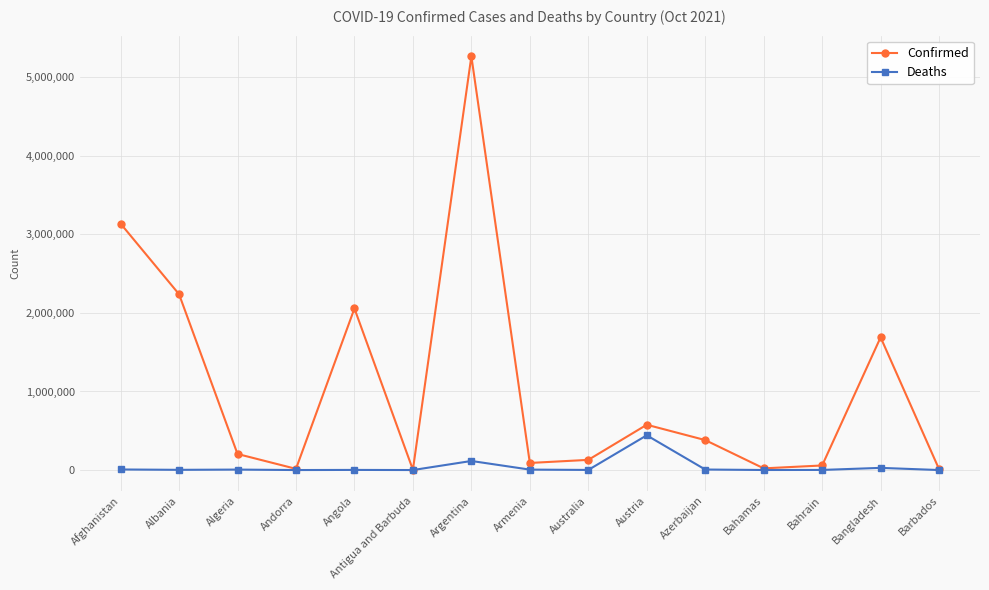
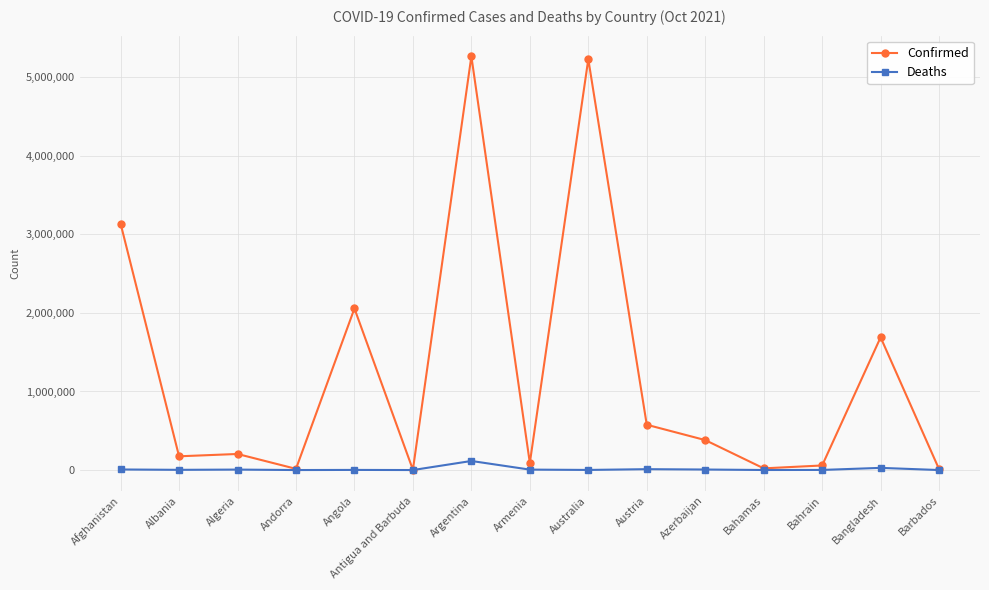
Confirmed, Albania: 2,200,000 -> 200,000
Confirmed, Australia: 100,000 -> 5,200,000
Deaths, Austria: 400,000 -> 0
